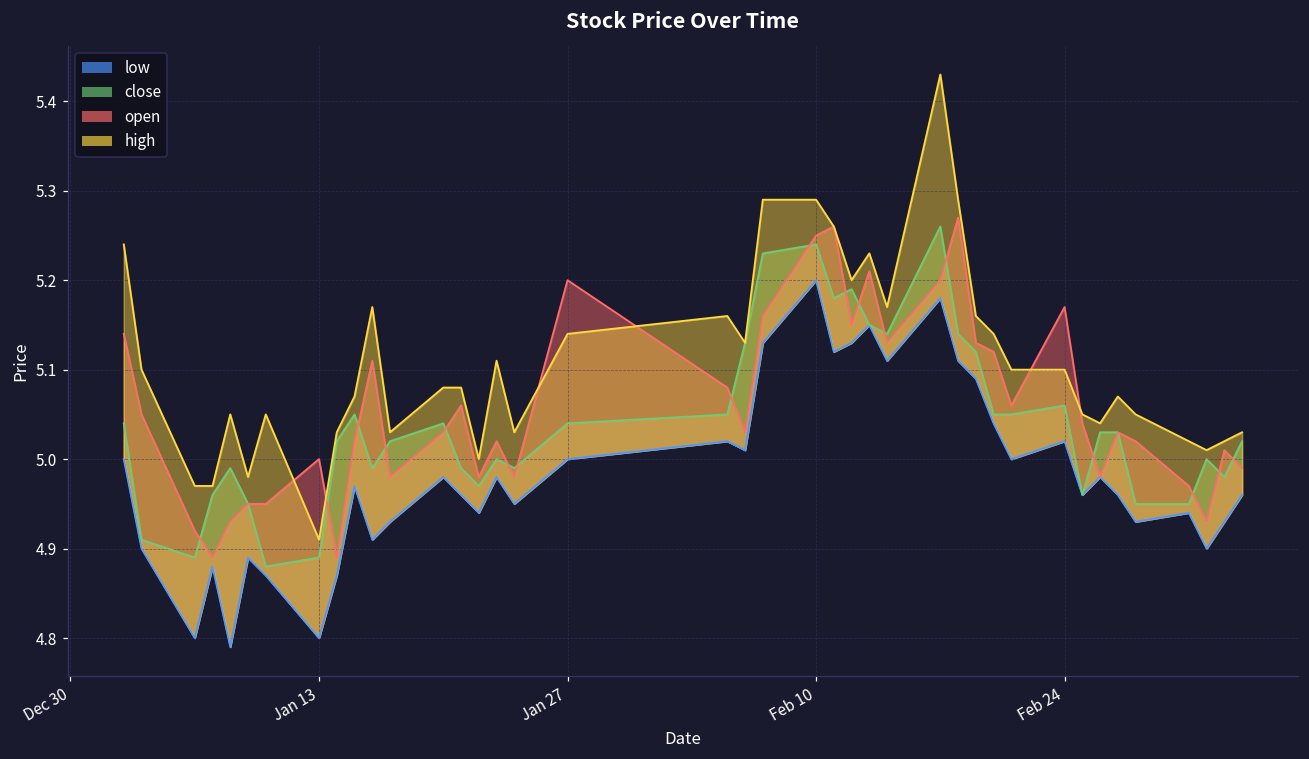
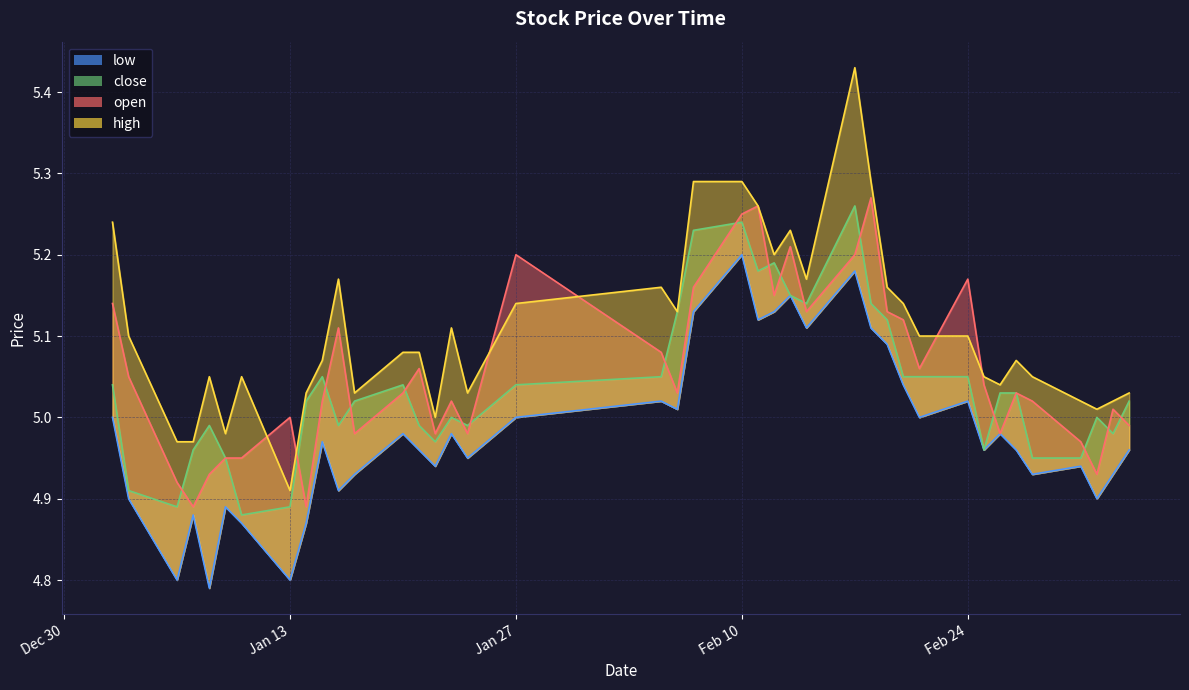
close, Feb 24: 5.06 -> 5.05
